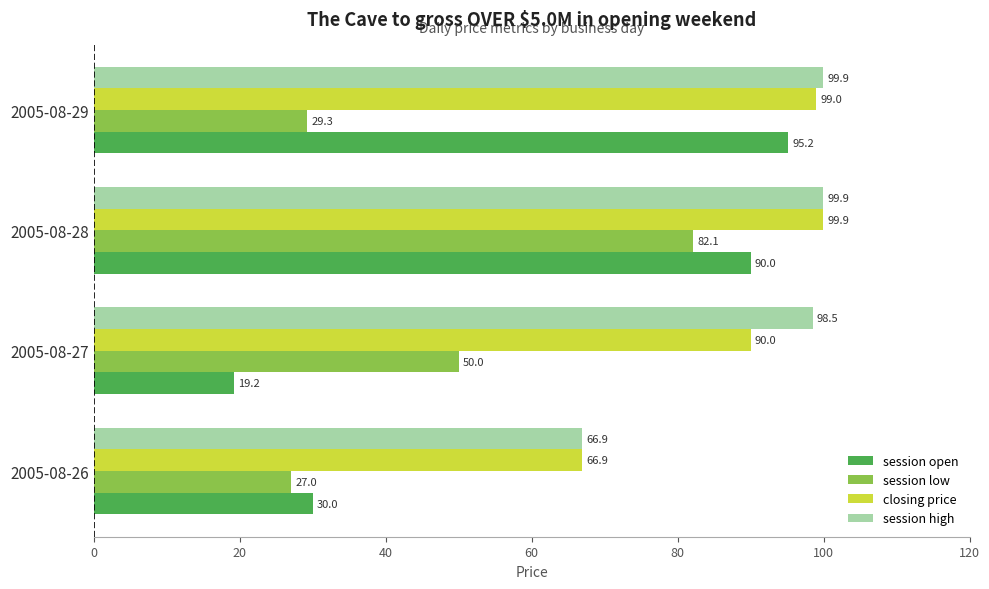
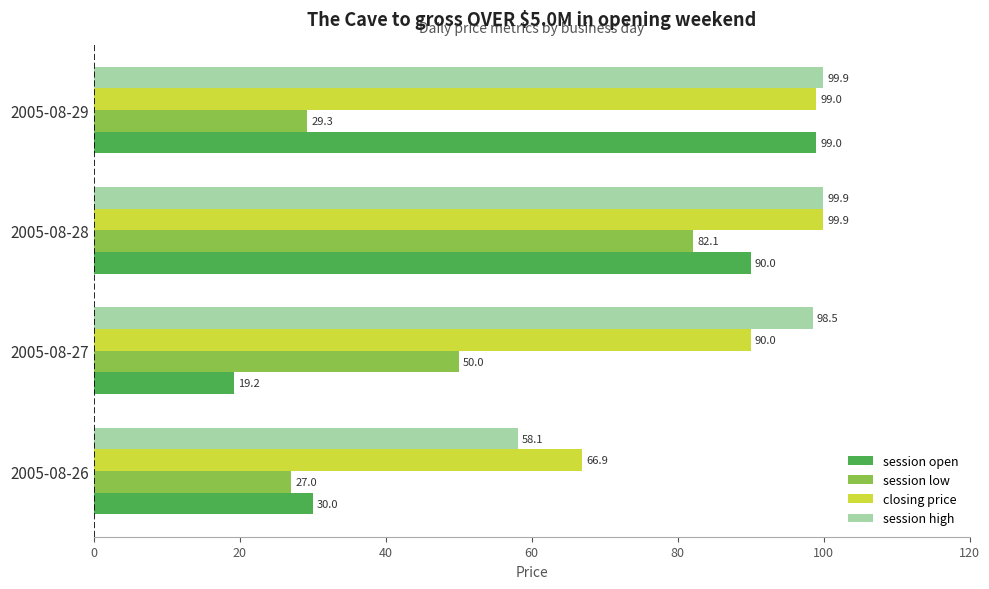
session open, 2005-08-29: 95.2 -> 99.0
session high, 2005-08-26: 66.9 -> 58.1
